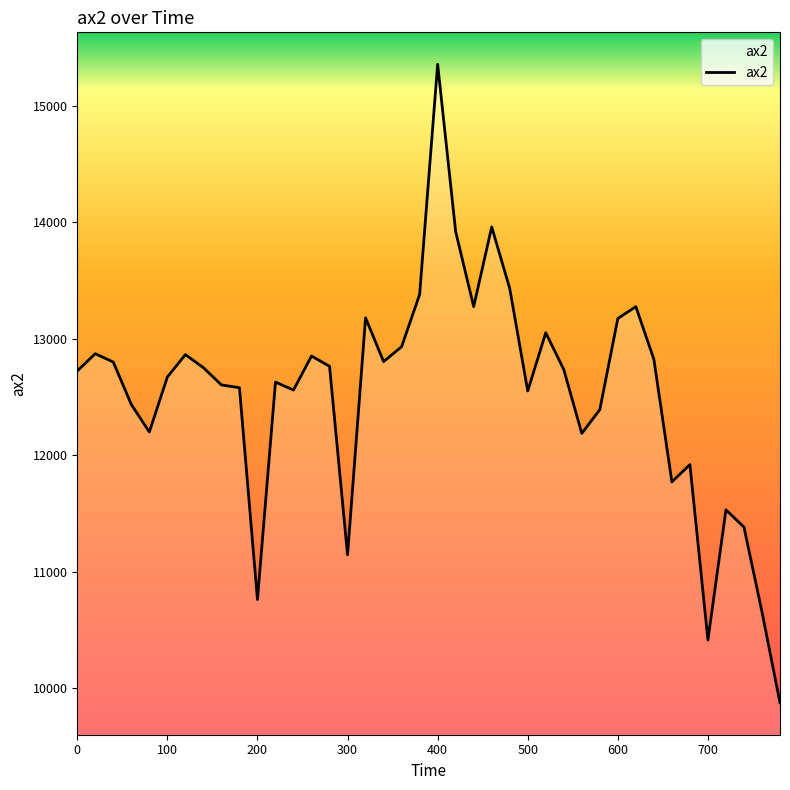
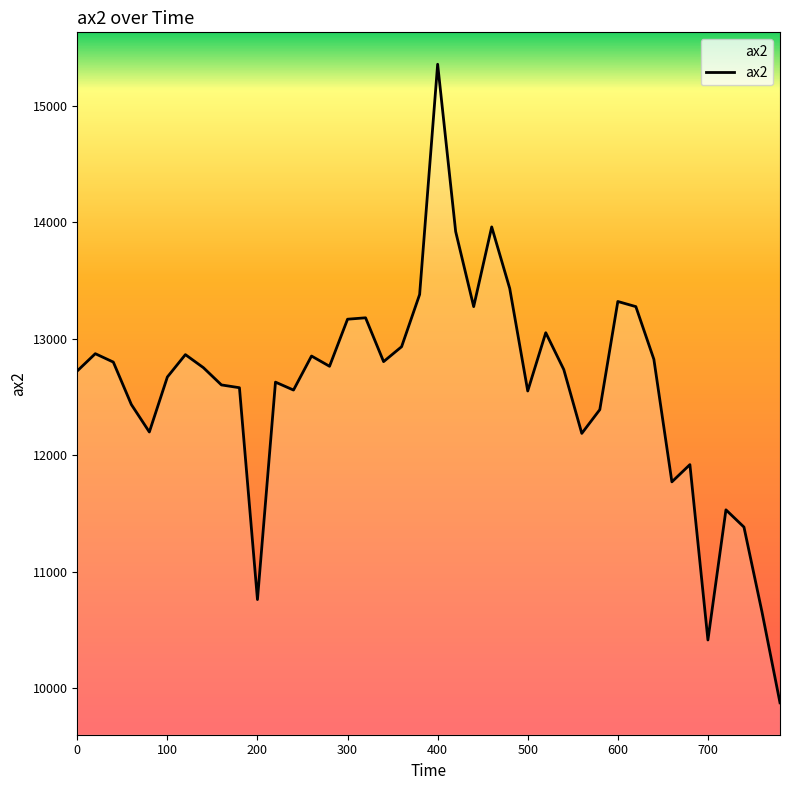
300: 11150 -> 13170
600: 13170 -> 13320
